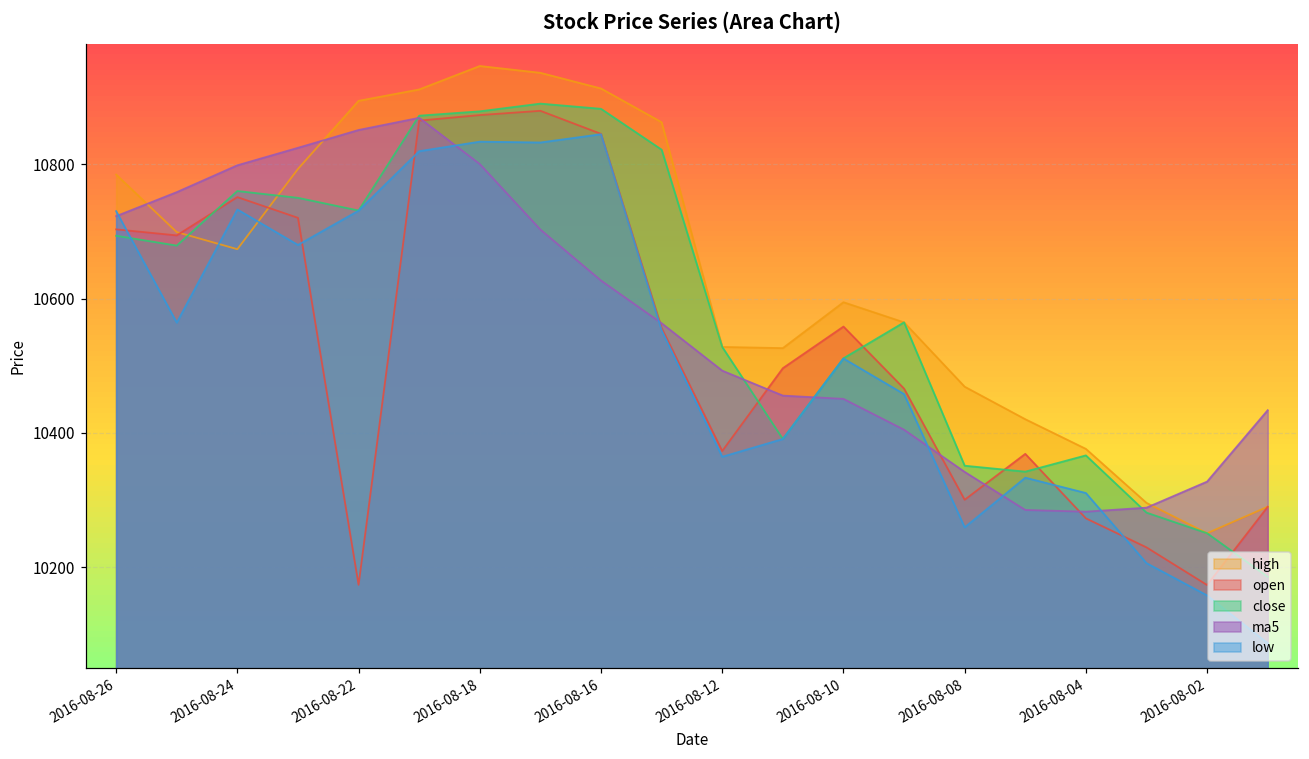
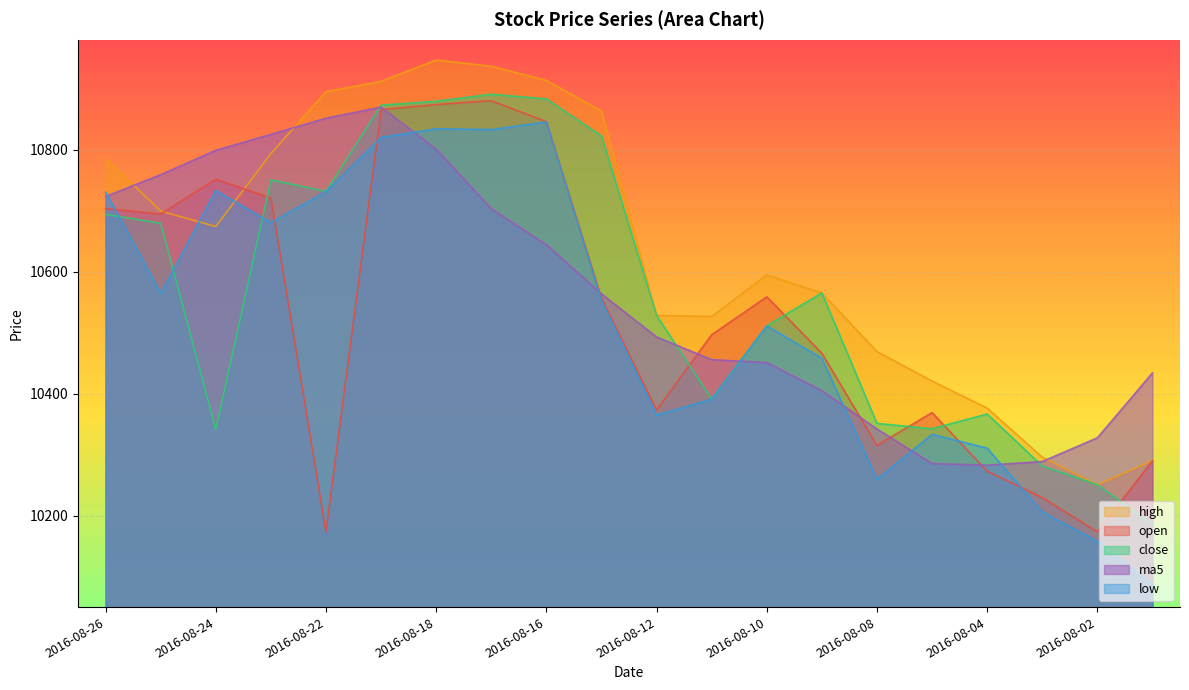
close, 2016-08-24: 10760 -> 10340
ma5, 2016-08-16: 10630 -> 10640
open, 2016-08-08: 10300 -> 10310
